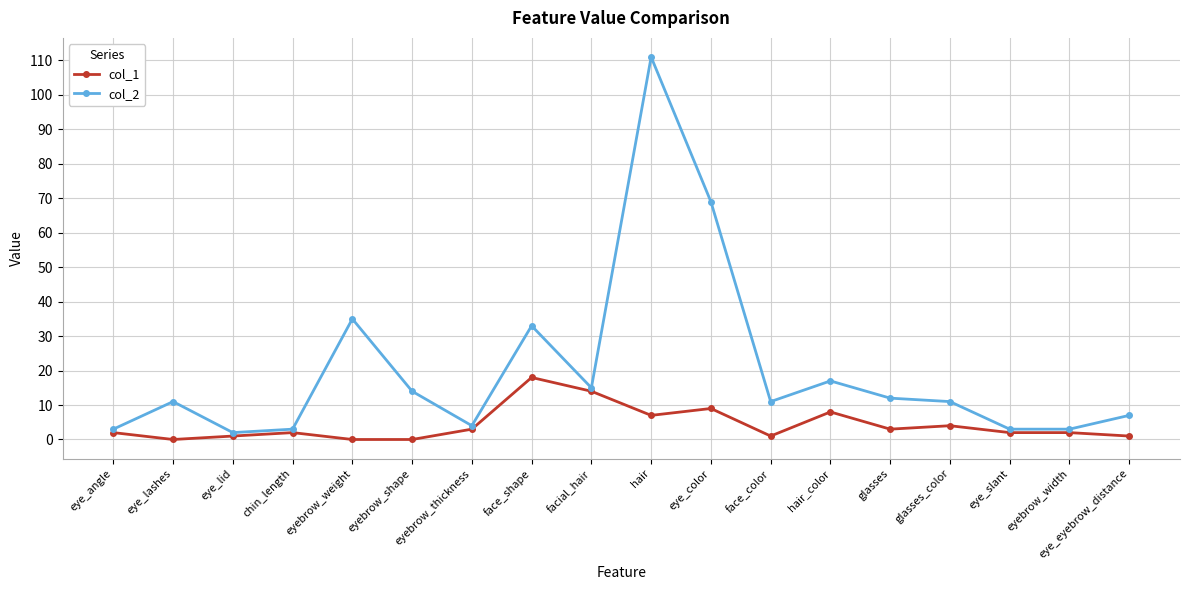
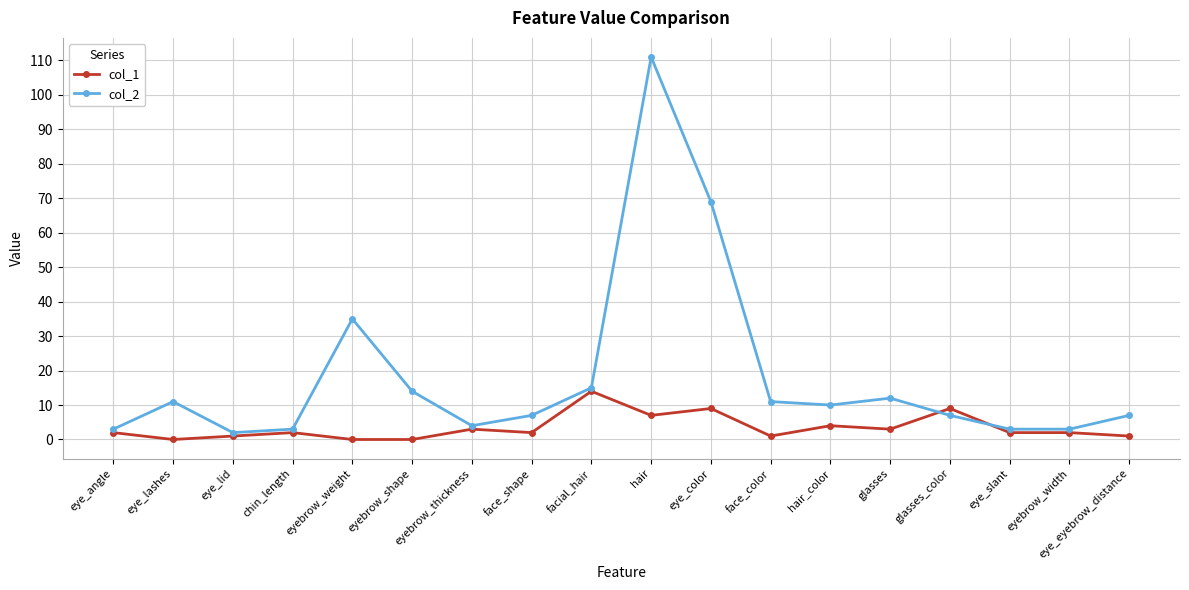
col_1, face_shape: 18 -> 2
col_2, face_shape: 33 -> 7
col_1, hair_color: 8 -> 4
col_2, hair_color: 17 -> 10
col_1, glasses_color: 4 -> 9
col_2, glasses_color: 11 -> 7
